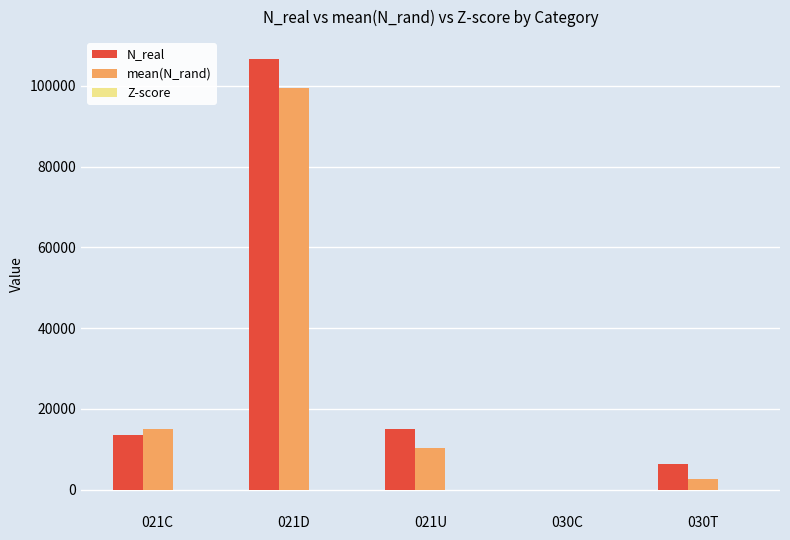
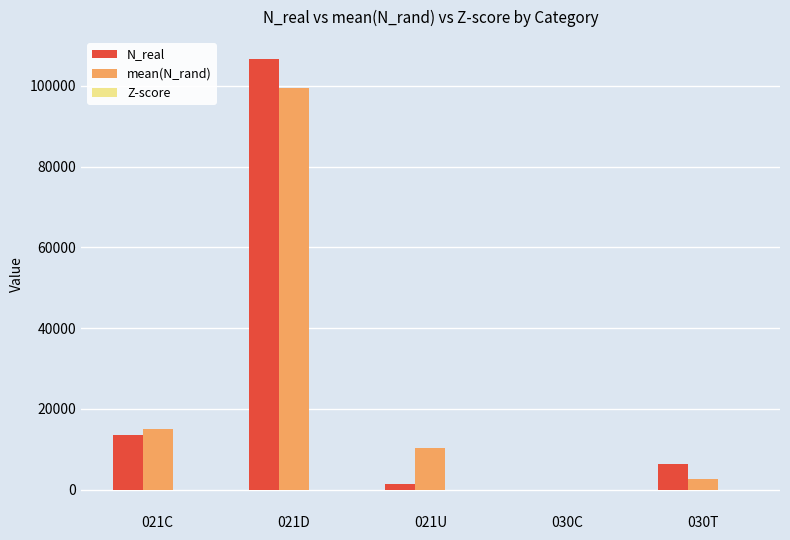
N_real, 021U: 15000 -> 1000
